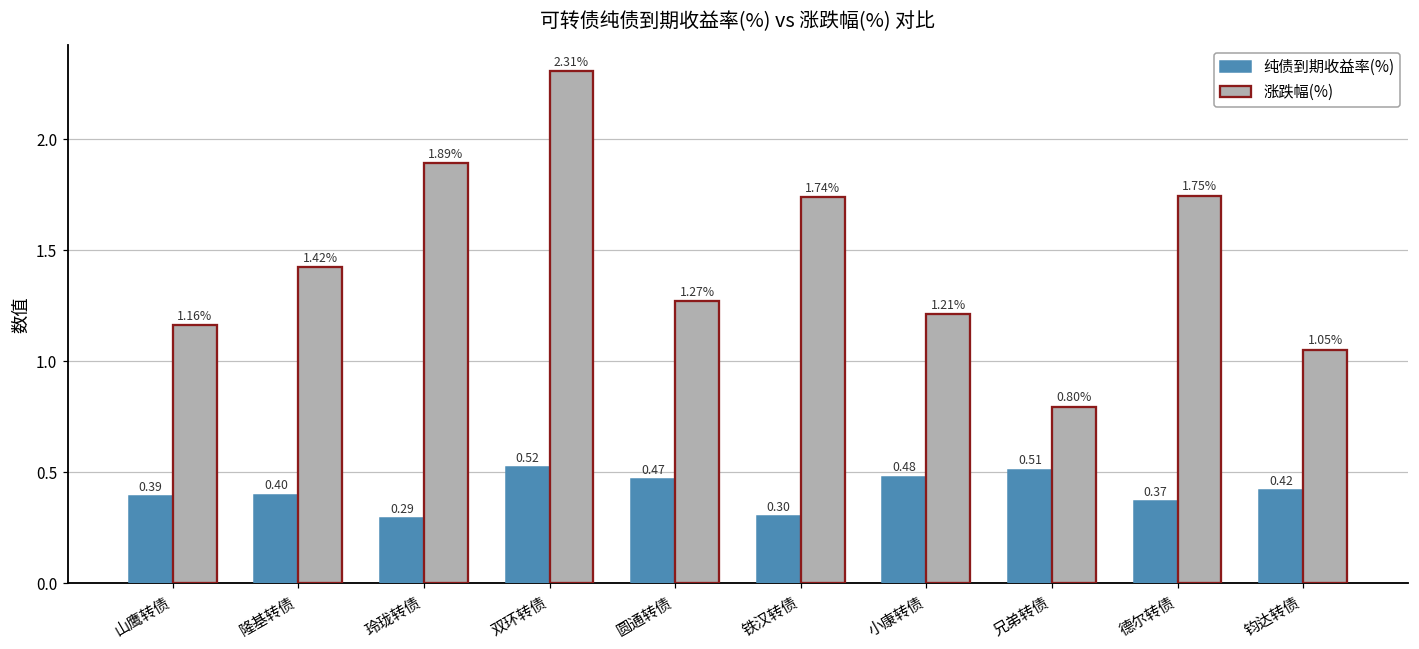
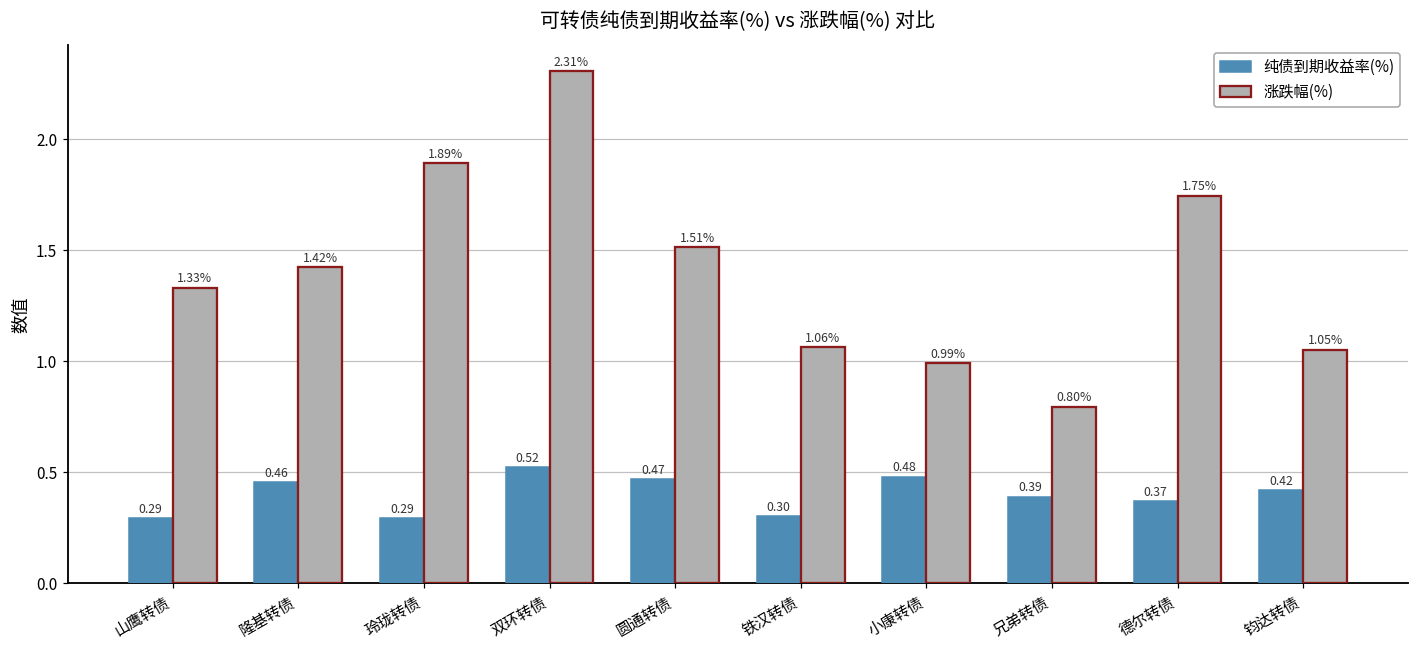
纯债到期收益率(%), 山鹰转债: 0.39 -> 0.29
涨跌幅(%), 山鹰转债: 1.16% -> 1.33%
纯债到期收益率(%), 隆基转债: 0.40 -> 0.46
涨跌幅(%), 圆通转债: 1.27% -> 1.51%
涨跌幅(%), 铁汉转债: 1.74% -> 1.06%
涨跌幅(%), 小康转债: 1.21% -> 0.99%
纯债到期收益率(%), 兄弟转债: 0.51 -> 0.39
